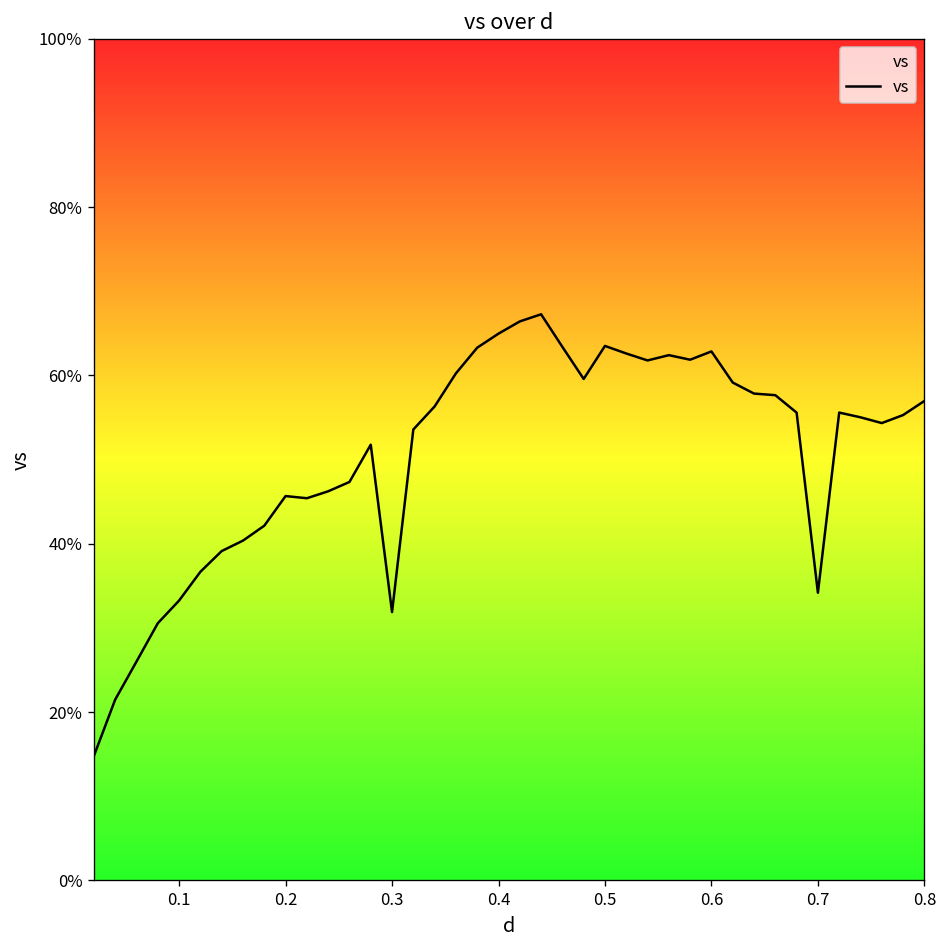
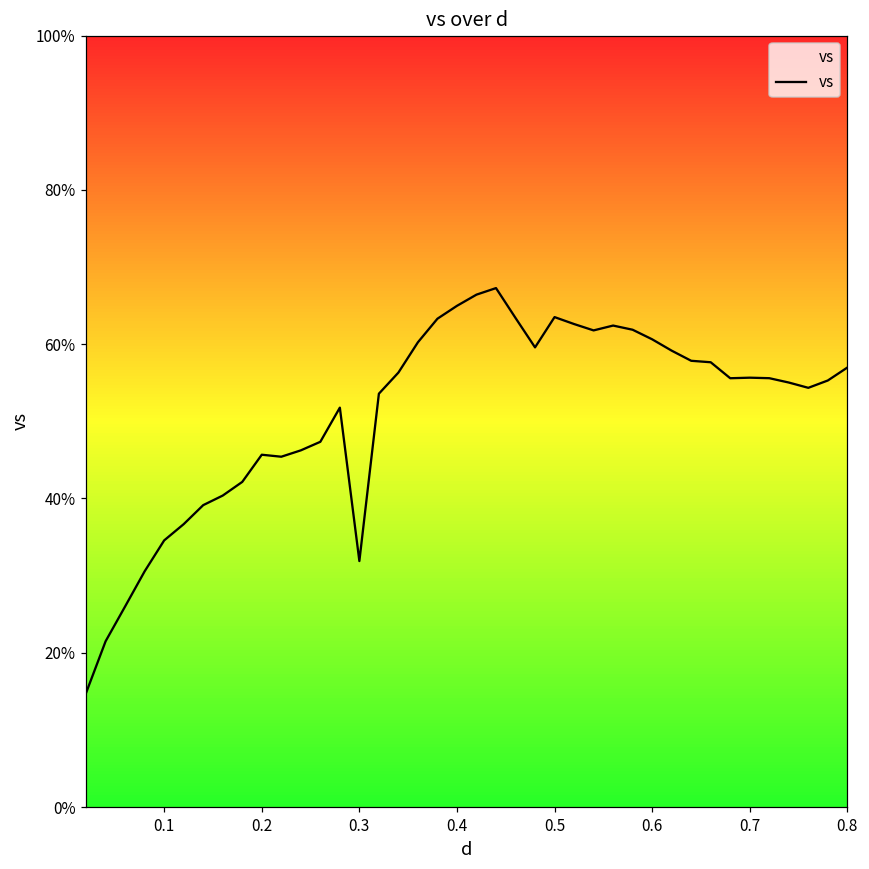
0.1: 33% -> 35%
0.6: 63% -> 61%
0.7: 34% -> 56%
